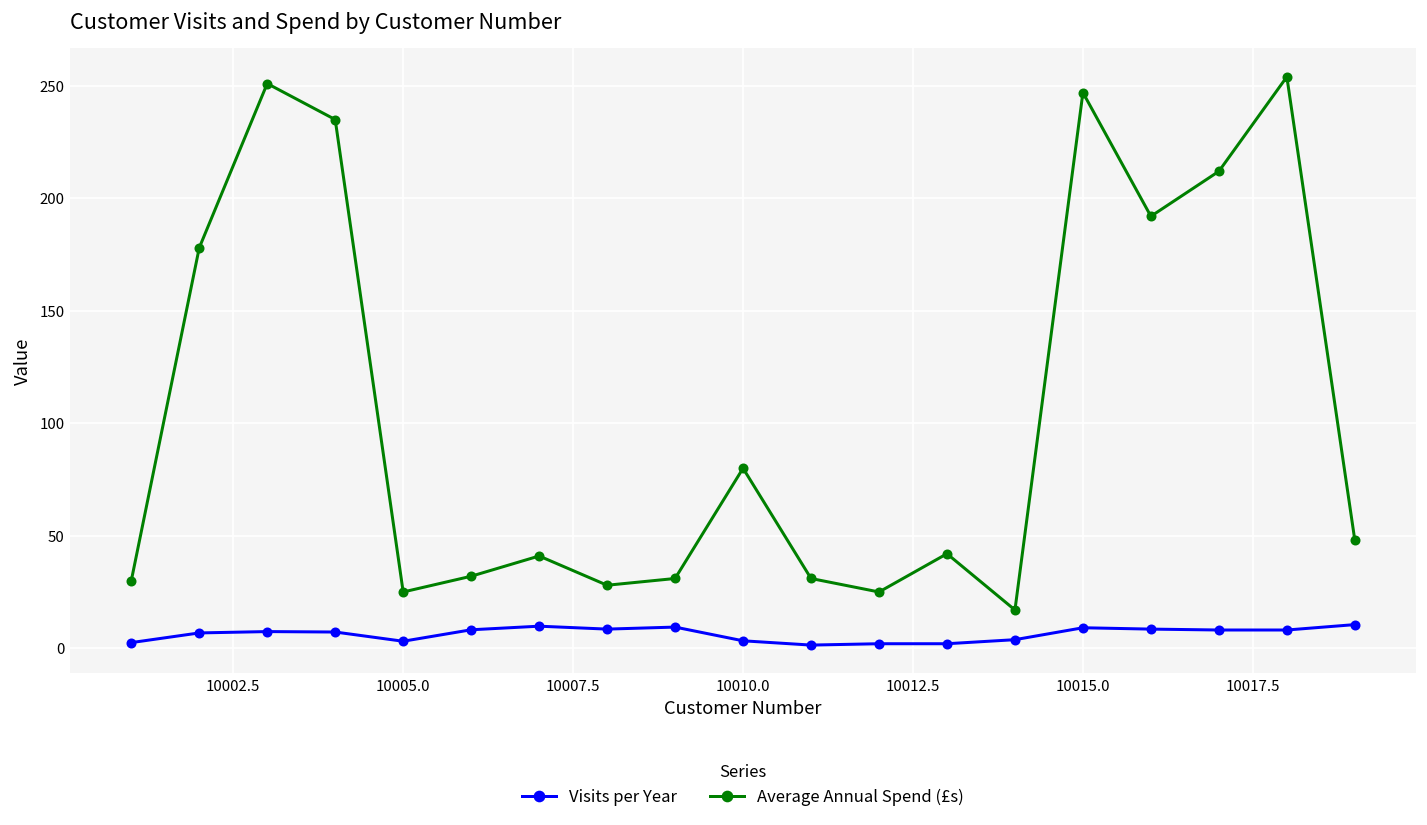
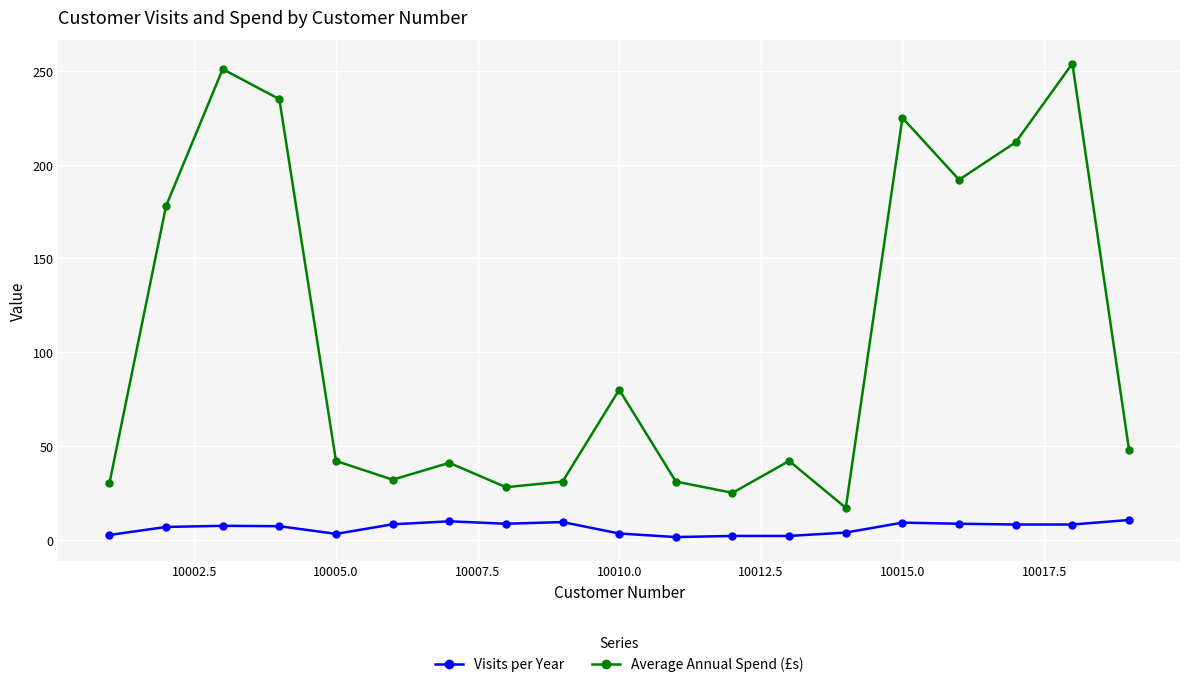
Average Annual Spend (£s), 10005.0: 25 -> 42
Average Annual Spend (£s), 10015.0: 247 -> 225
